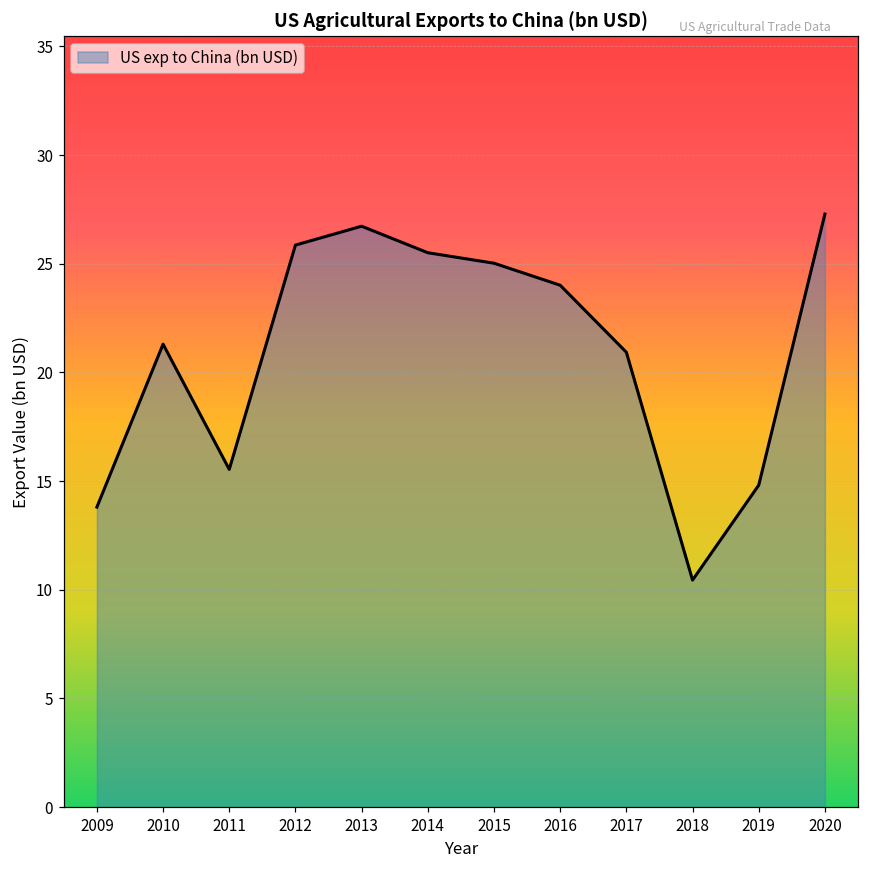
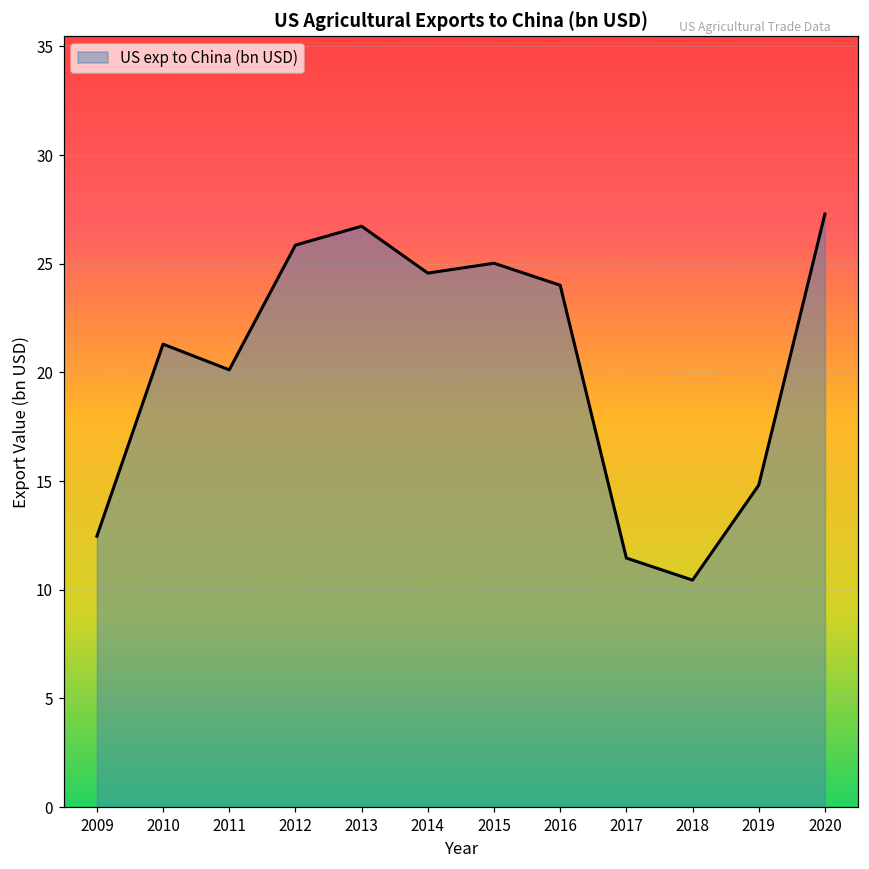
2009: 13.8 -> 12.5
2011: 15.5 -> 20.1
2014: 25.5 -> 24.6
2017: 20.9 -> 11.5
